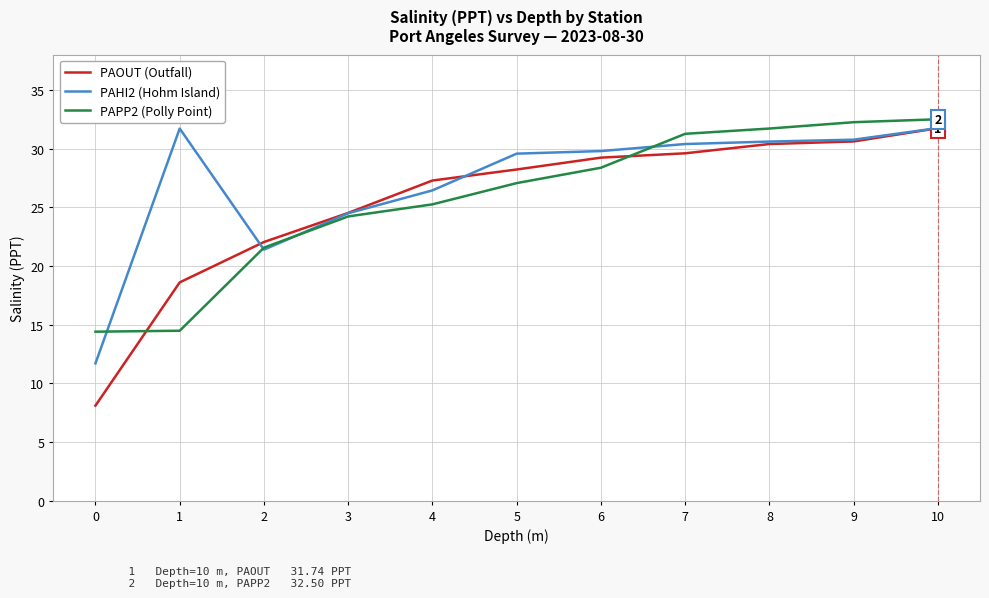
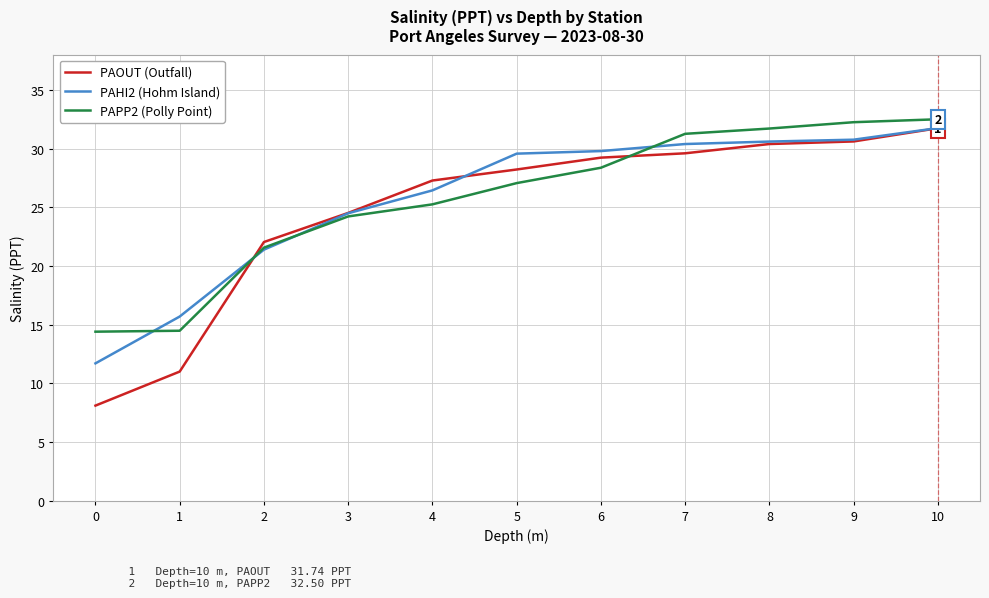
PAOUT (Outfall), 1: 18.6 -> 11.0
PAHI2 (Hohm Island), 1: 31.7 -> 15.7
